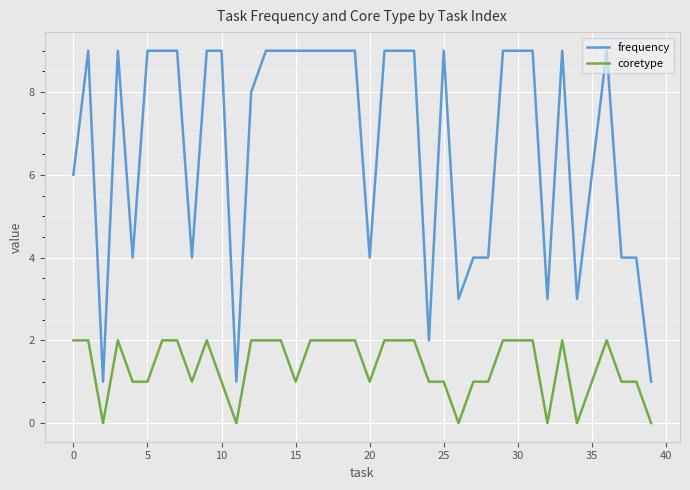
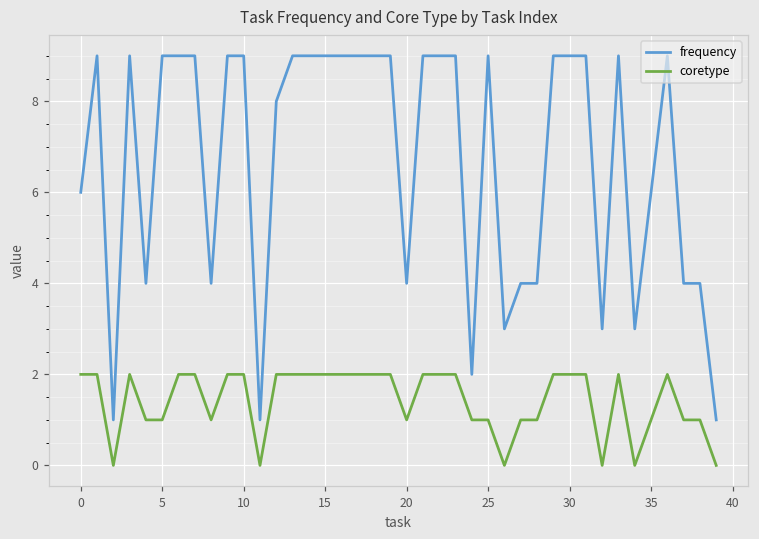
coretype, 10: 1 -> 2
coretype, 15: 1 -> 2
